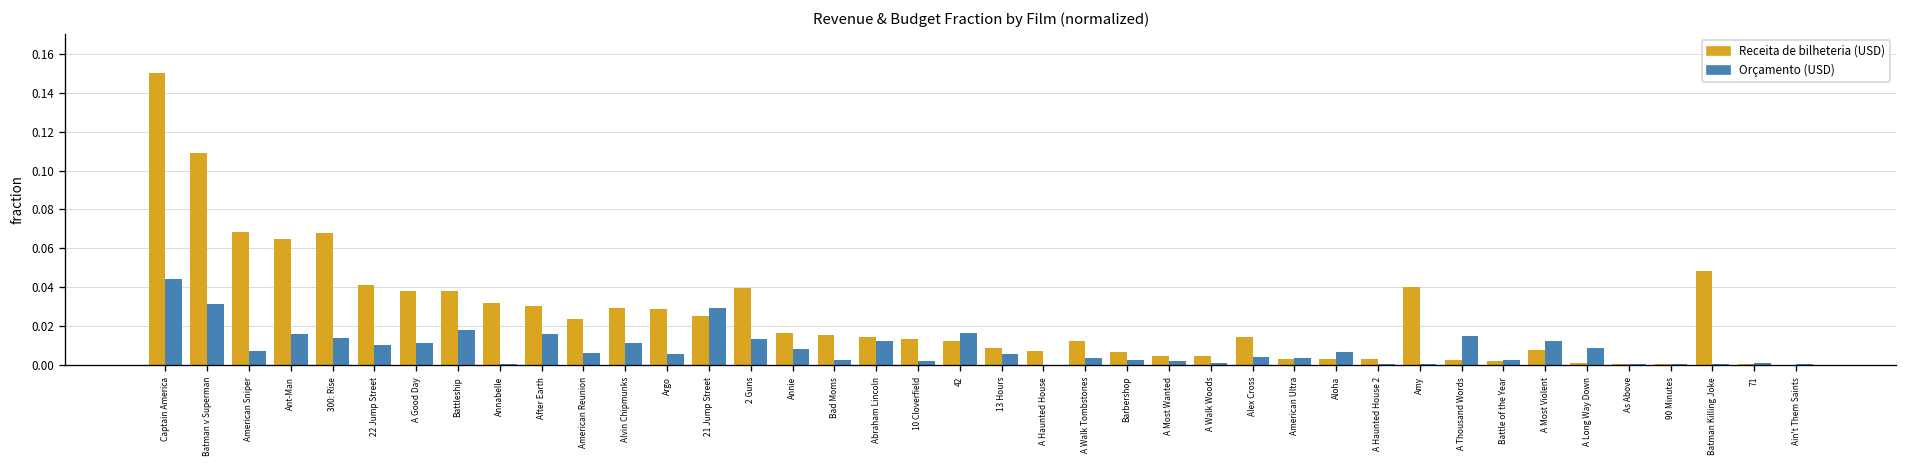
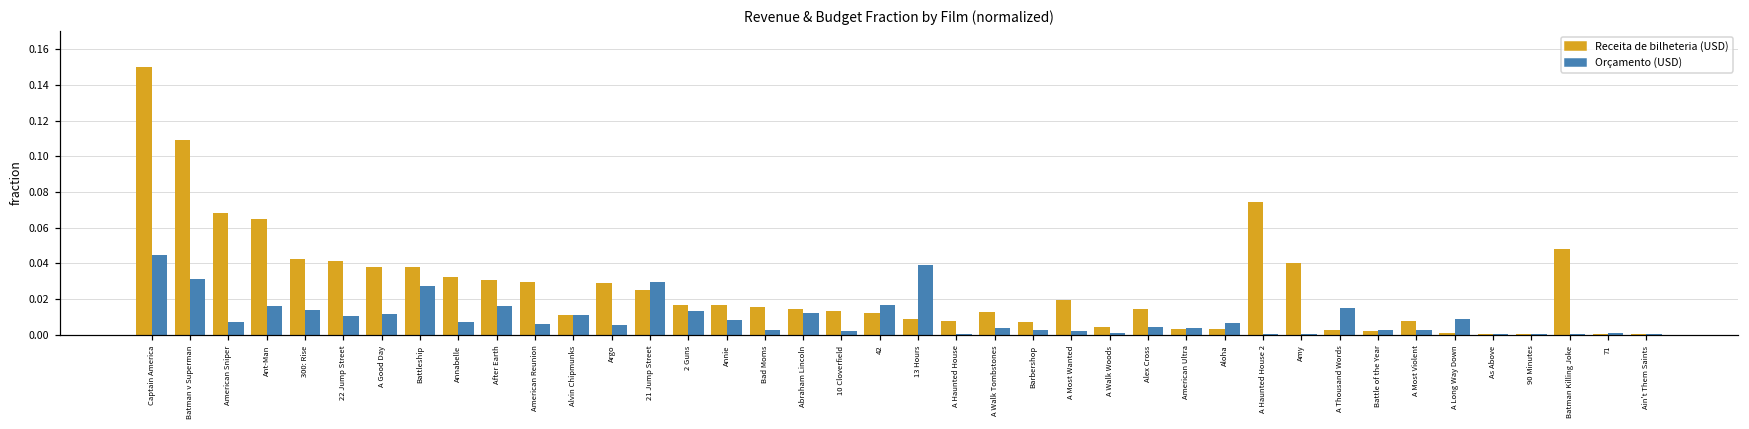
Receita de bilheteria (USD), 300: Rise: 0.068 -> 0.042
Orçamento (USD), Battleship: 0.018 -> 0.027
Orçamento (USD), Annabelle: 0.001 -> 0.007
Receita de bilheteria (USD), American Reunion: 0.024 -> 0.029
Receita de bilheteria (USD), Alvin Chipmunks: 0.029 -> 0.011
Receita de bilheteria (USD), 2 Guns: 0.040 -> 0.016
Orçamento (USD), 13 Hours: 0.006 -> 0.039
Receita de bilheteria (USD), A Most Wanted: 0.005 -> 0.019
Receita de bilheteria (USD), A Haunted House 2: 0.003 -> 0.074
Orçamento (USD), A Most Violent: 0.013 -> 0.003
